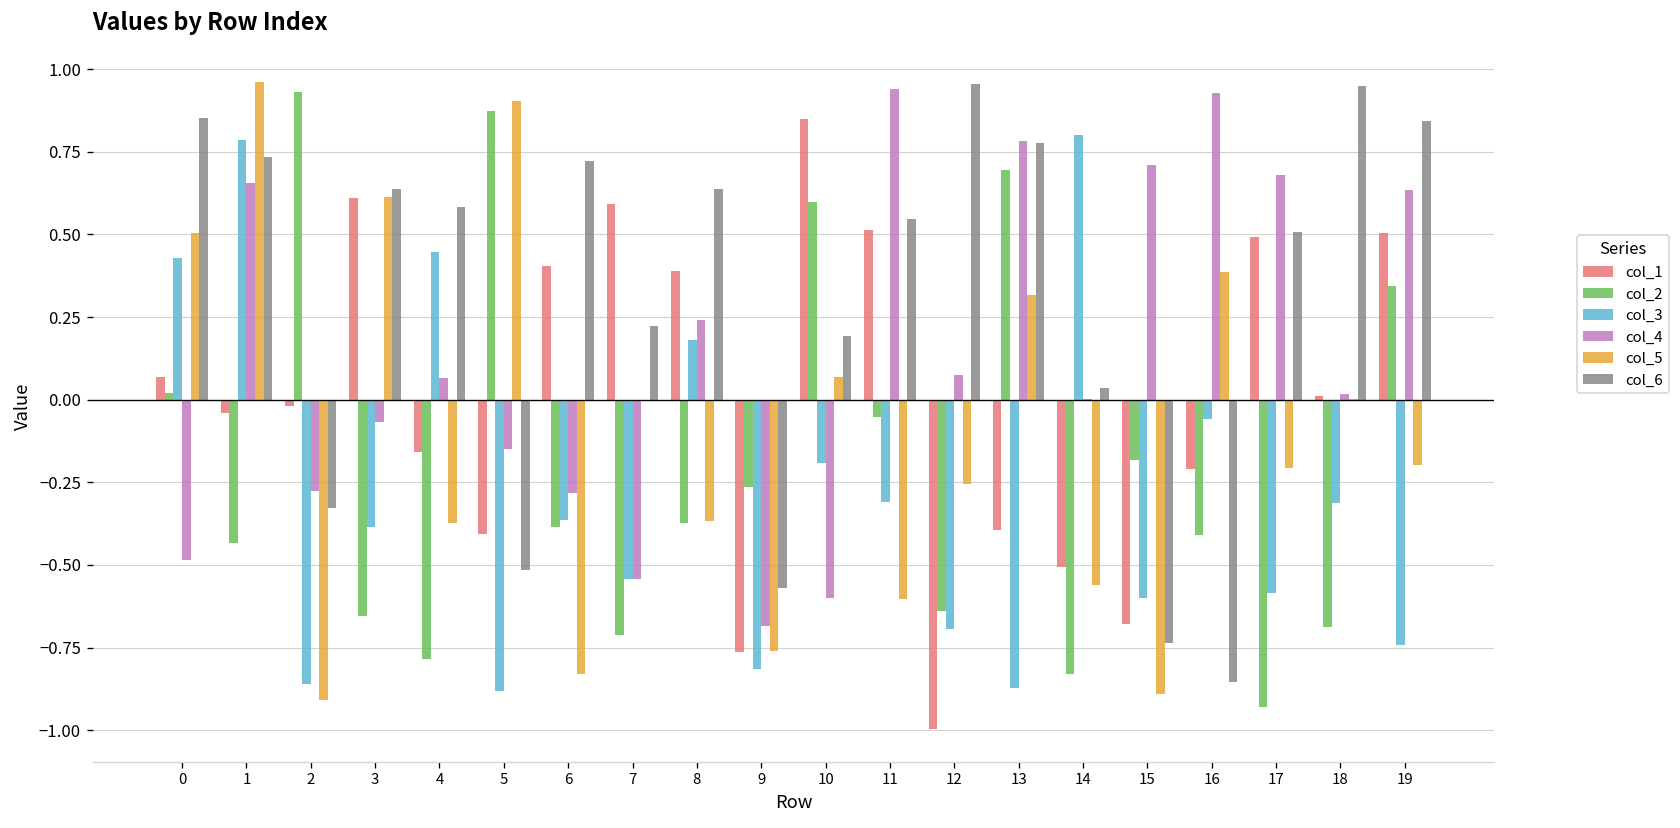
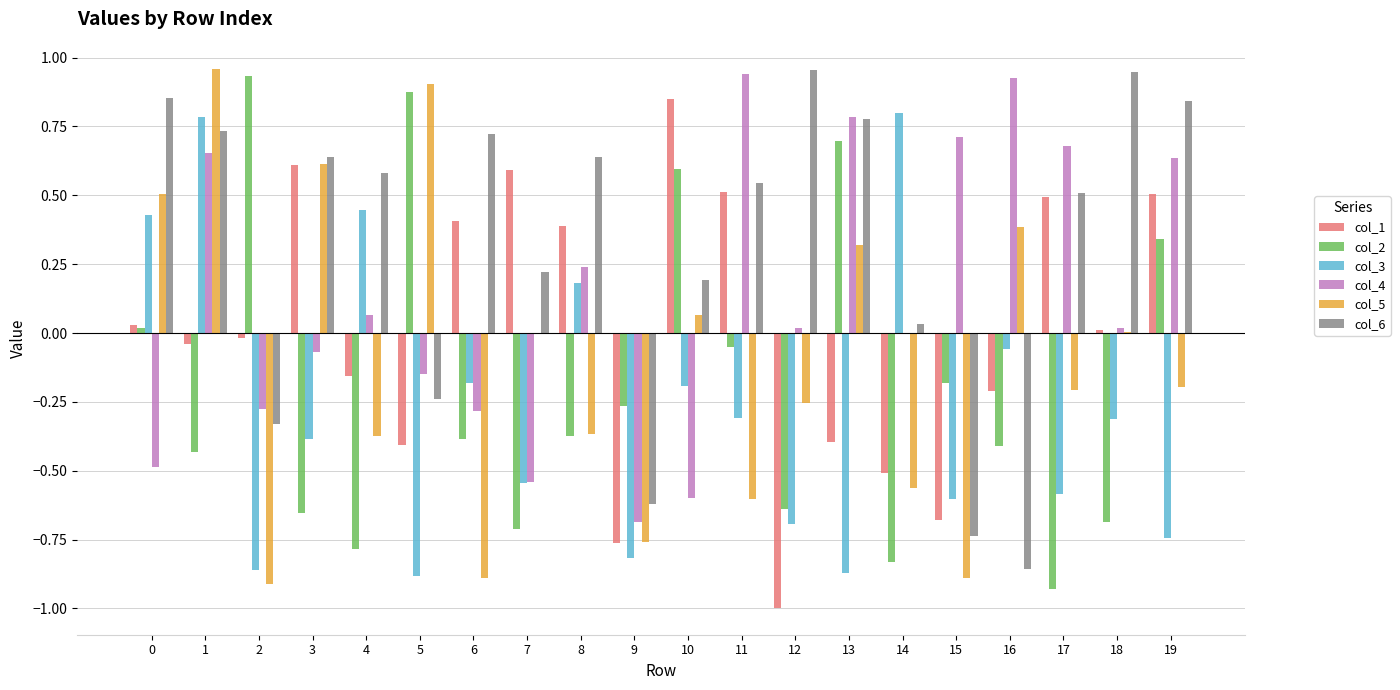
col_1, 0: 0.07 -> 0.03
col_6, 5: -0.51 -> -0.24
col_3, 6: -0.36 -> -0.18
col_5, 6: -0.83 -> -0.89
col_6, 9: -0.57 -> -0.62
col_4, 12: 0.08 -> 0.02
